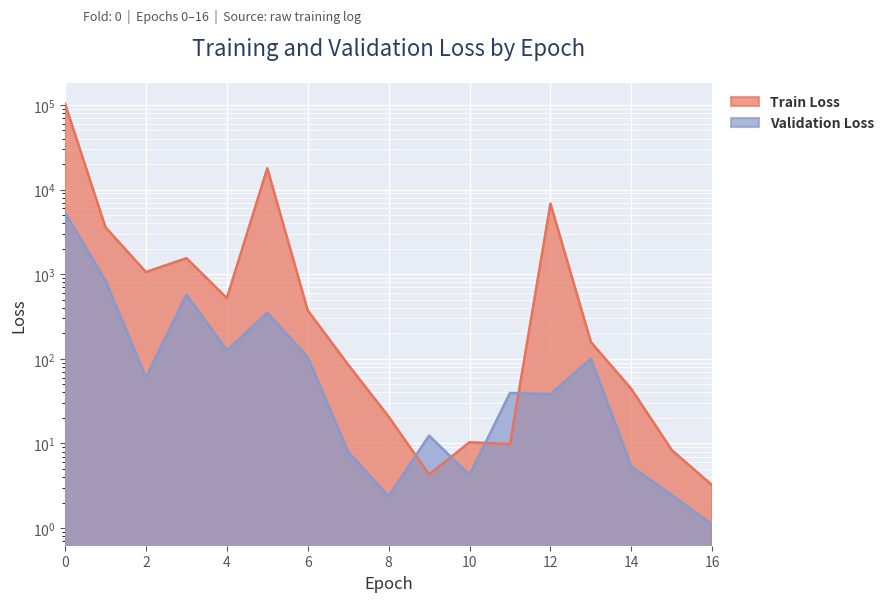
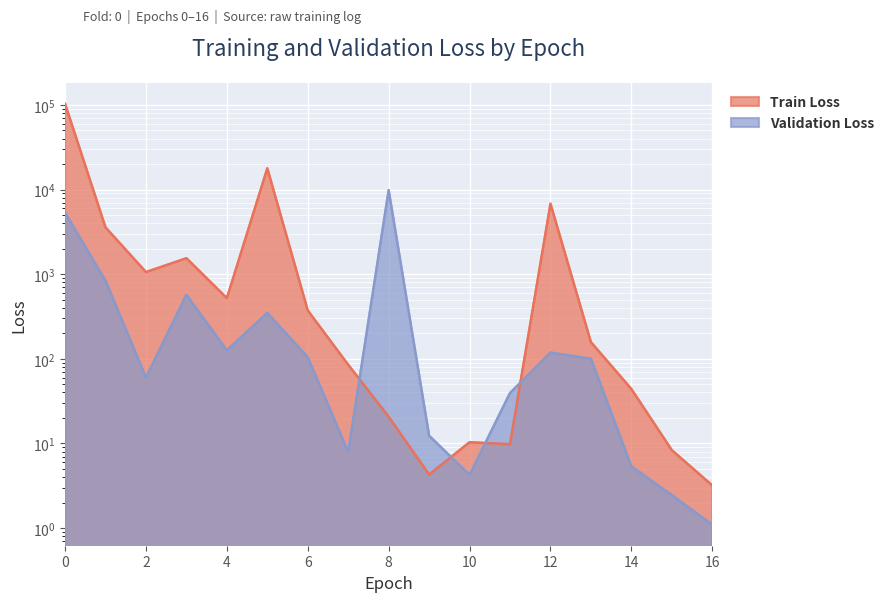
Validation Loss, 8: 2.4 -> 10000
Validation Loss, 12: 40 -> 120
